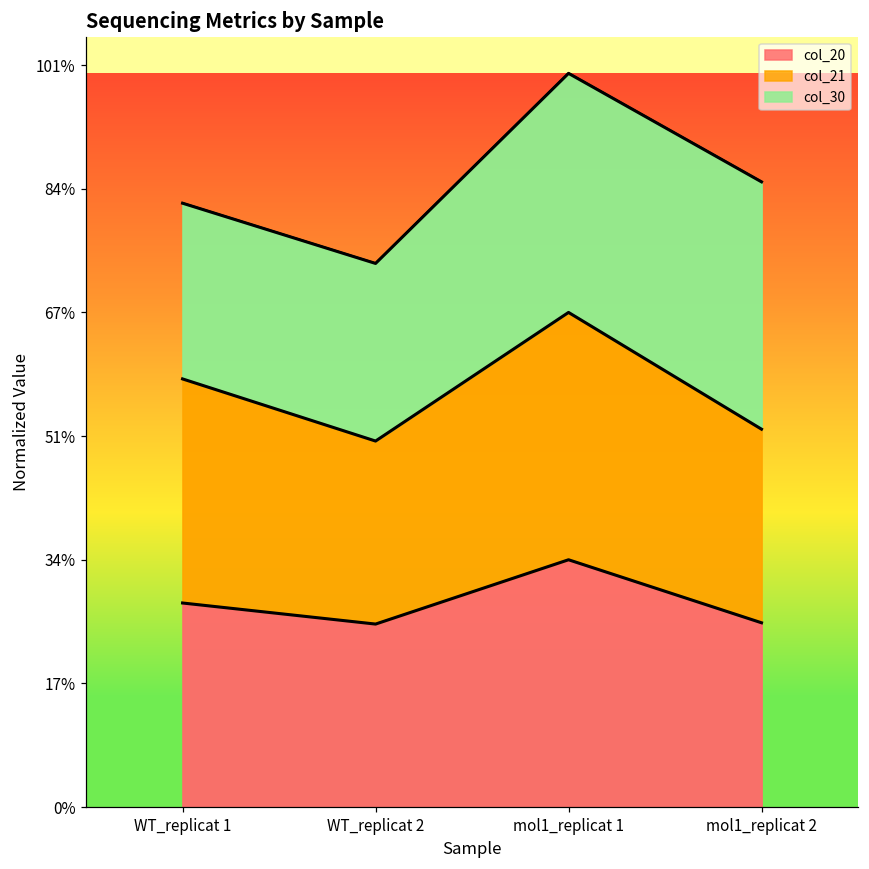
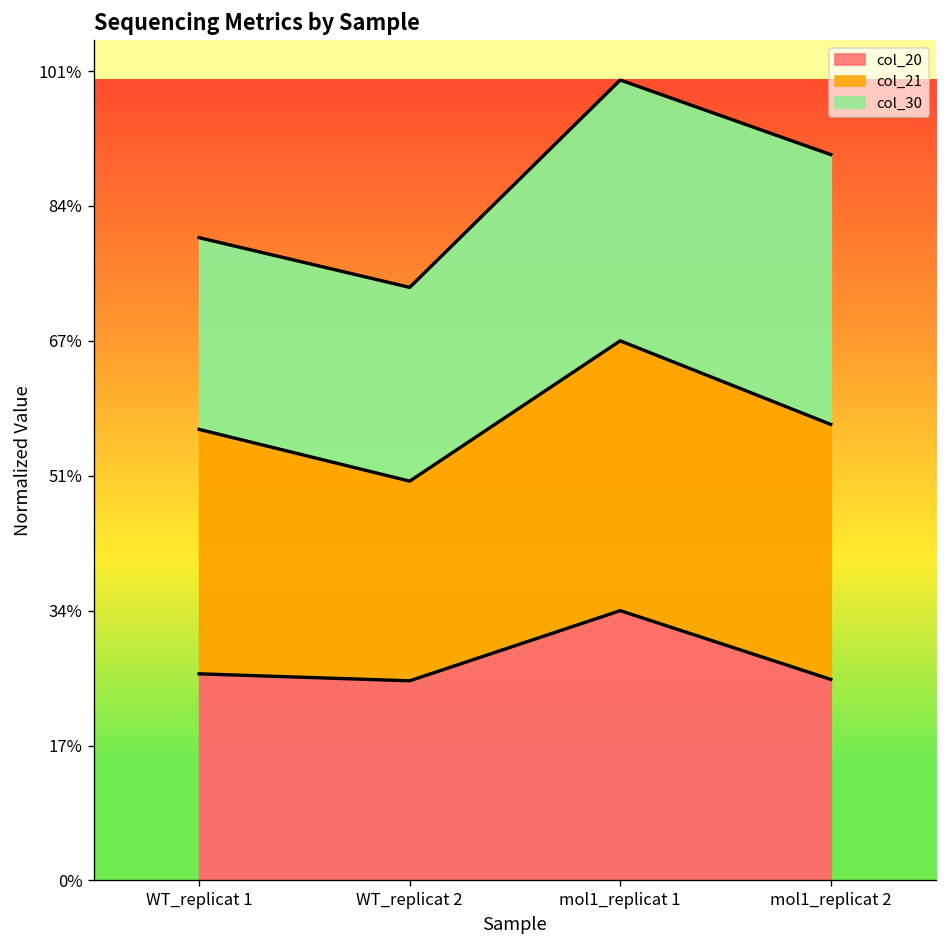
col_20, WT_replicat 1: 28% -> 26%
col_21, mol1_replicat 2: 26% -> 32%
